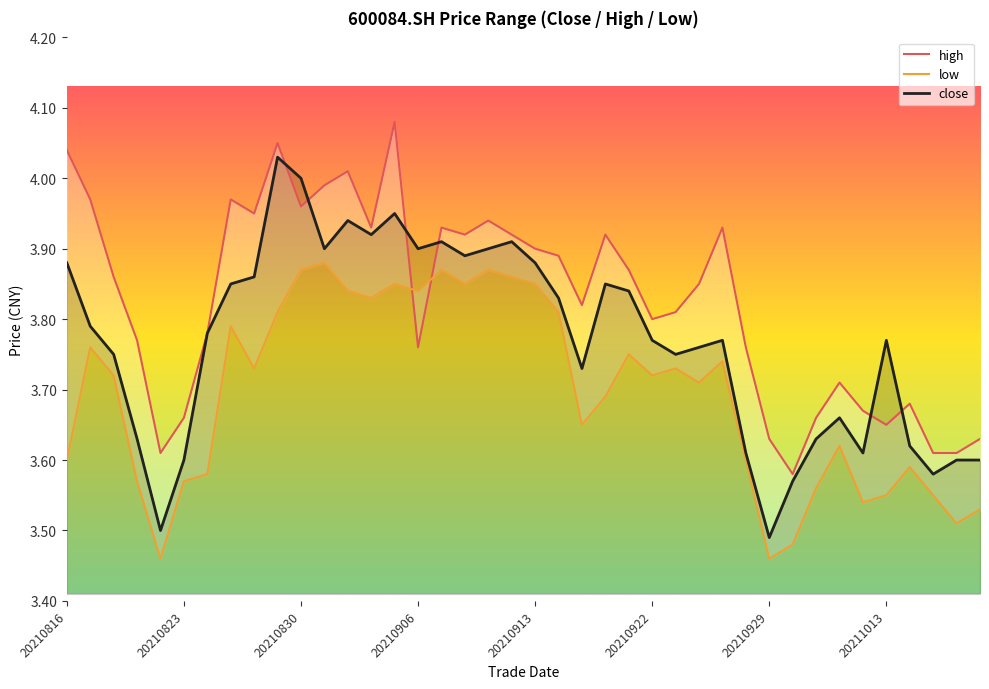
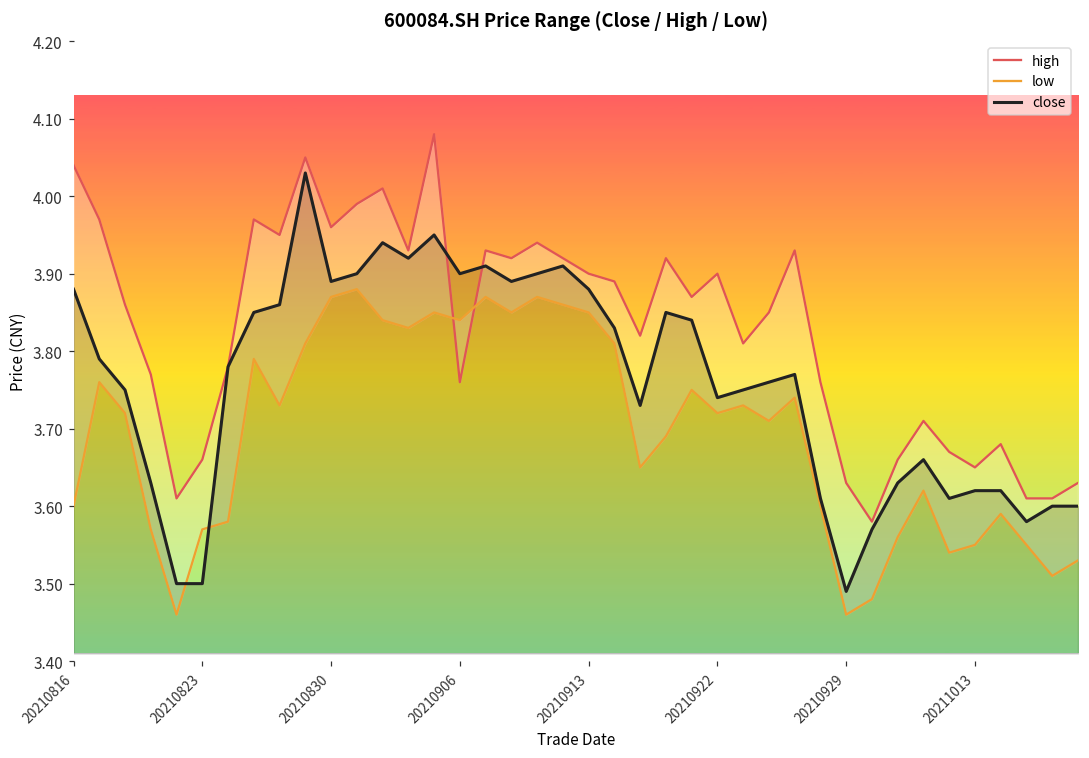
close, 20210823: 3.6 -> 3.5
close, 20210830: 4.00 -> 3.89
high, 20210922: 3.8 -> 3.9
close, 20210922: 3.77 -> 3.74
close, 20211013: 3.77 -> 3.62
